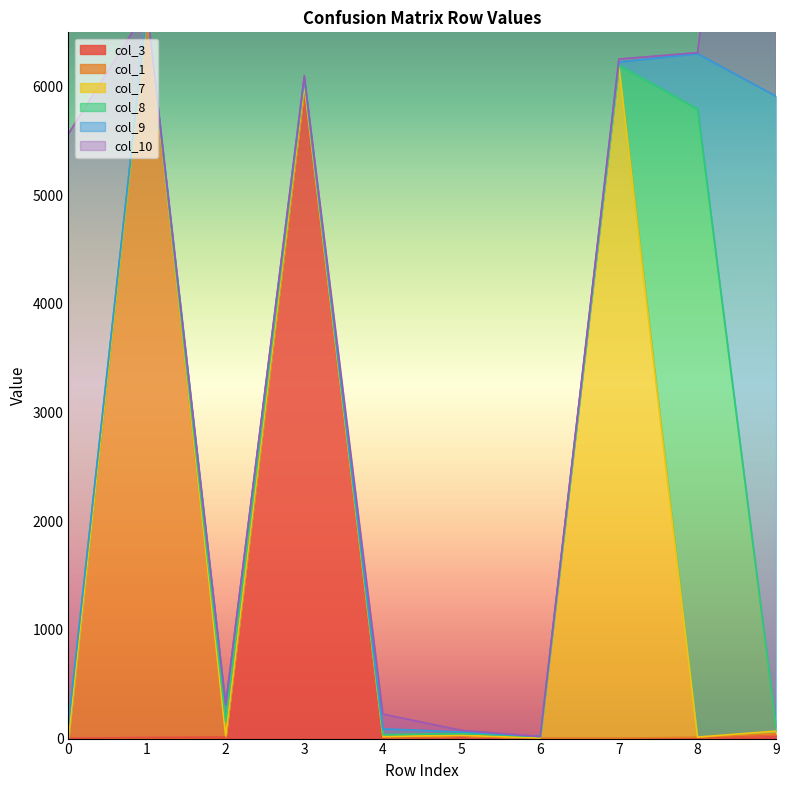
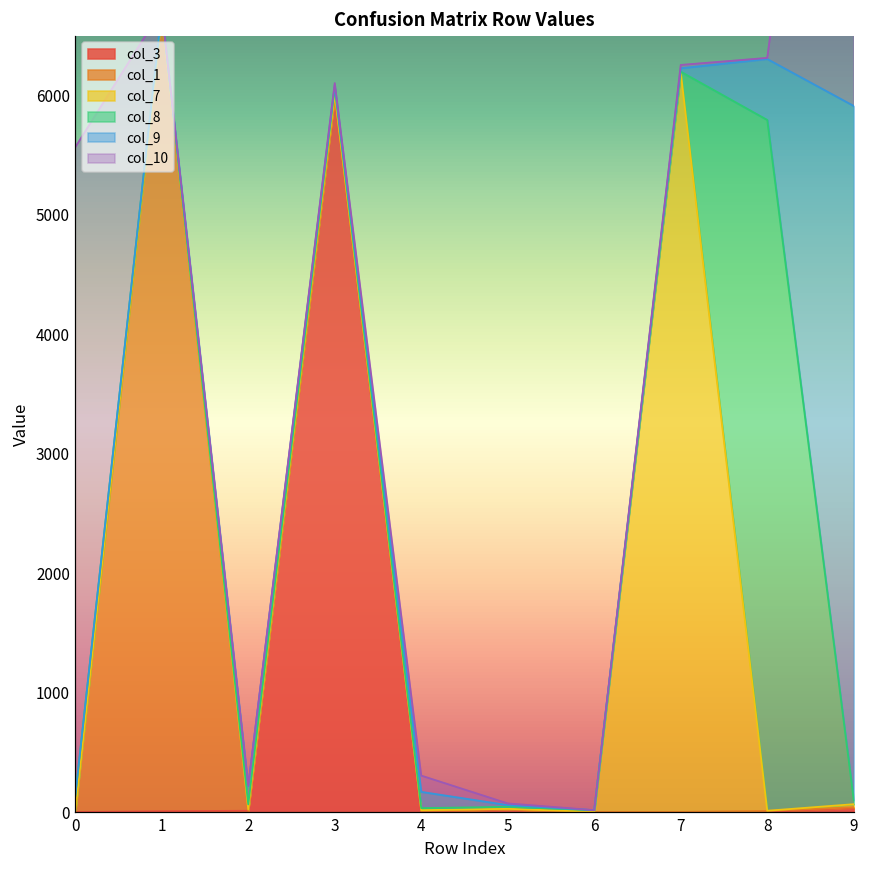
col_8, 2: 130 -> 40
col_9, 4: 50 -> 140
